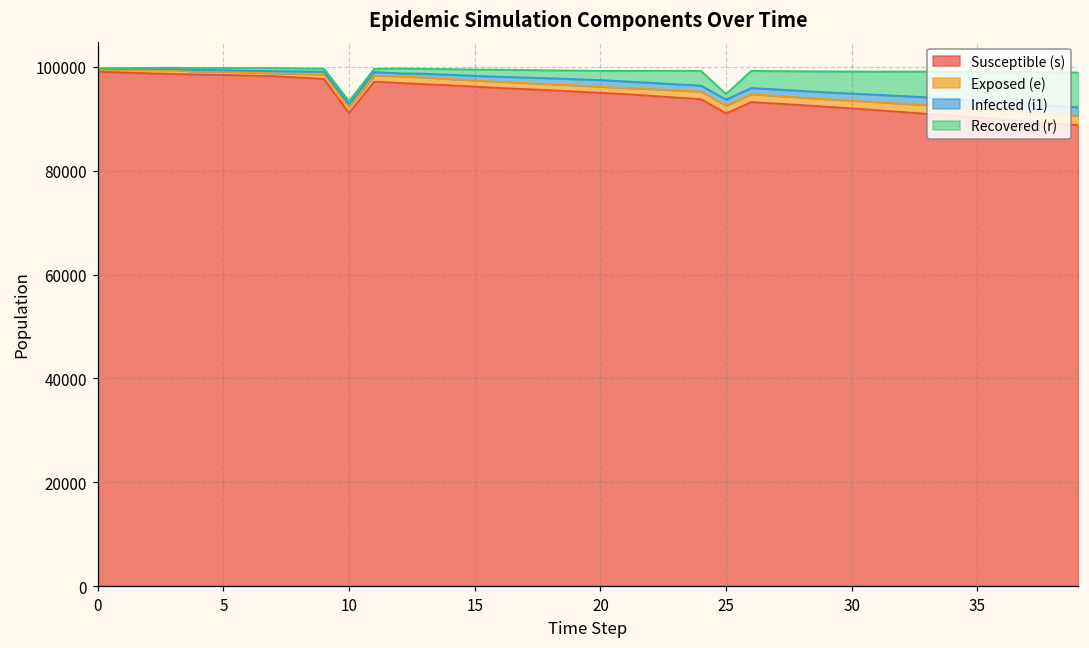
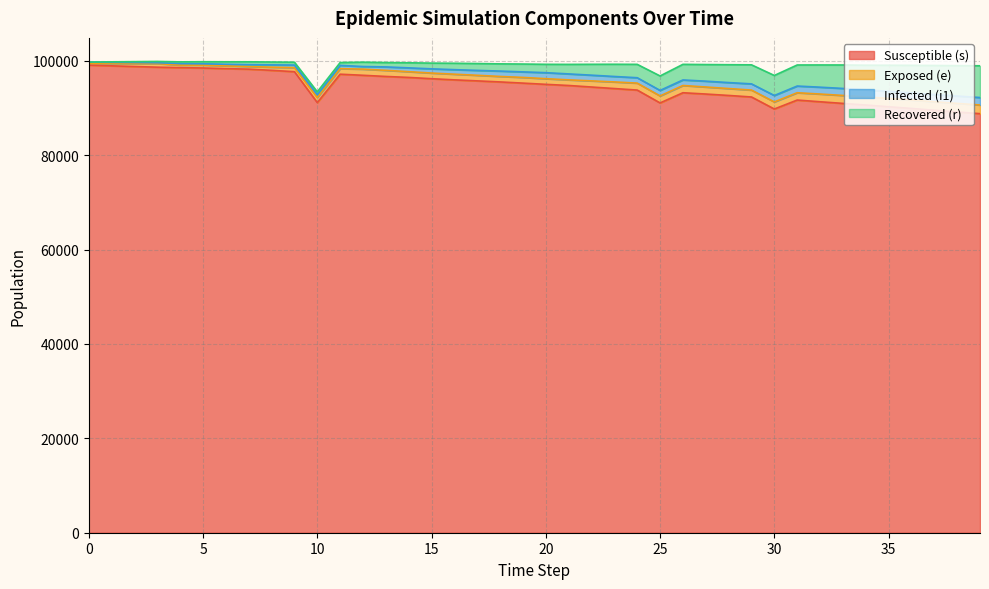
Recovered (r), 25: 1000 -> 3000
Susceptible (s), 30: 92000 -> 90000
